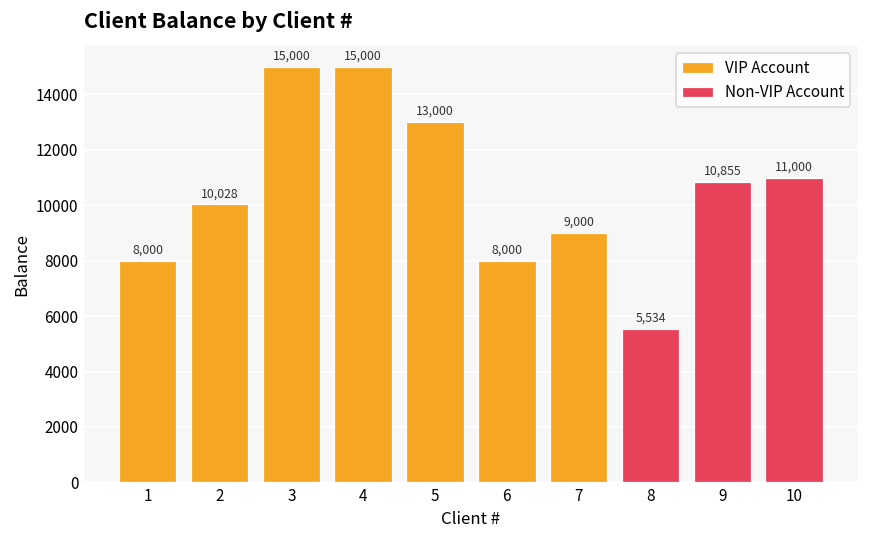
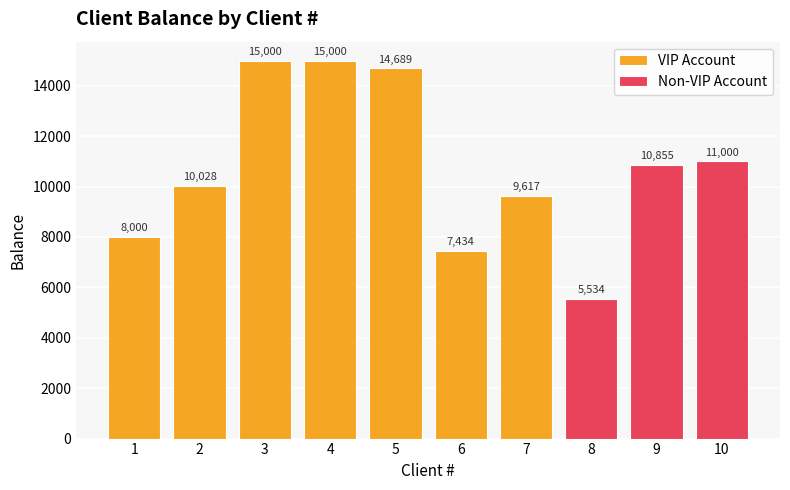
VIP Account, 5: 13,000 -> 14,689
VIP Account, 6: 8,000 -> 7,434
VIP Account, 7: 9,000 -> 9,617
